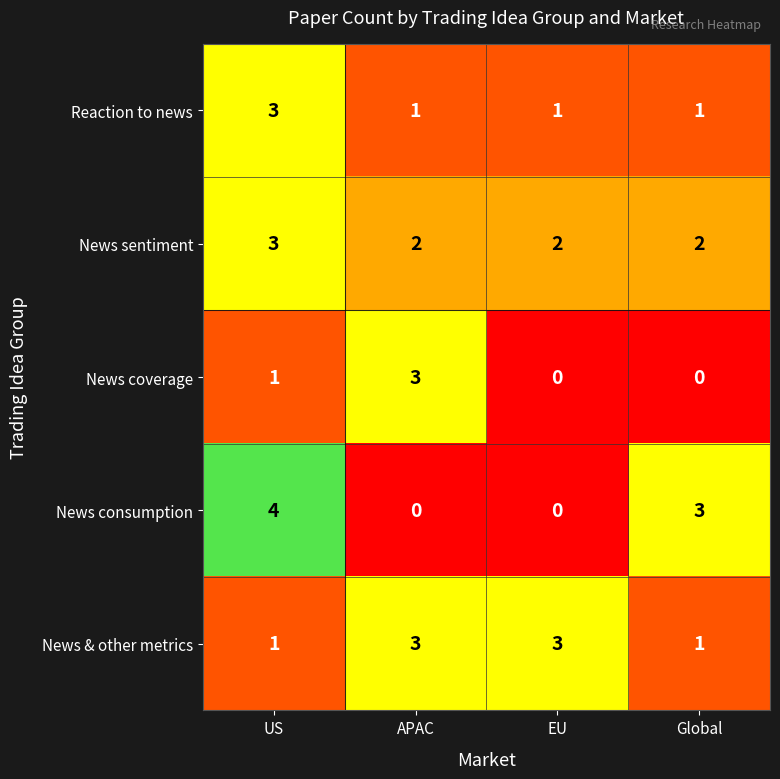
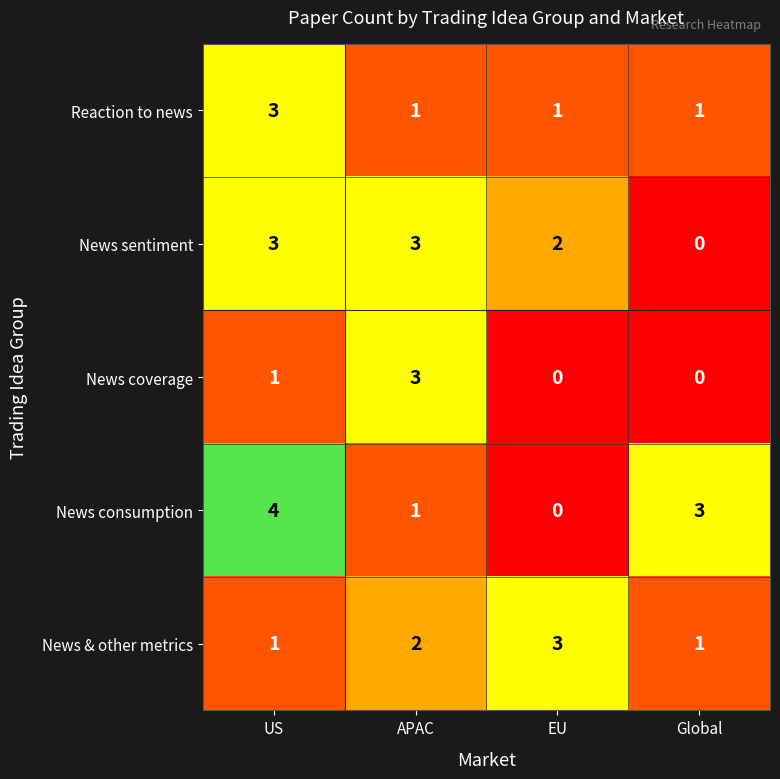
News sentiment, APAC: 2 -> 3
News sentiment, Global: 2 -> 0
News consumption, APAC: 0 -> 1
News & other metrics, APAC: 3 -> 2
